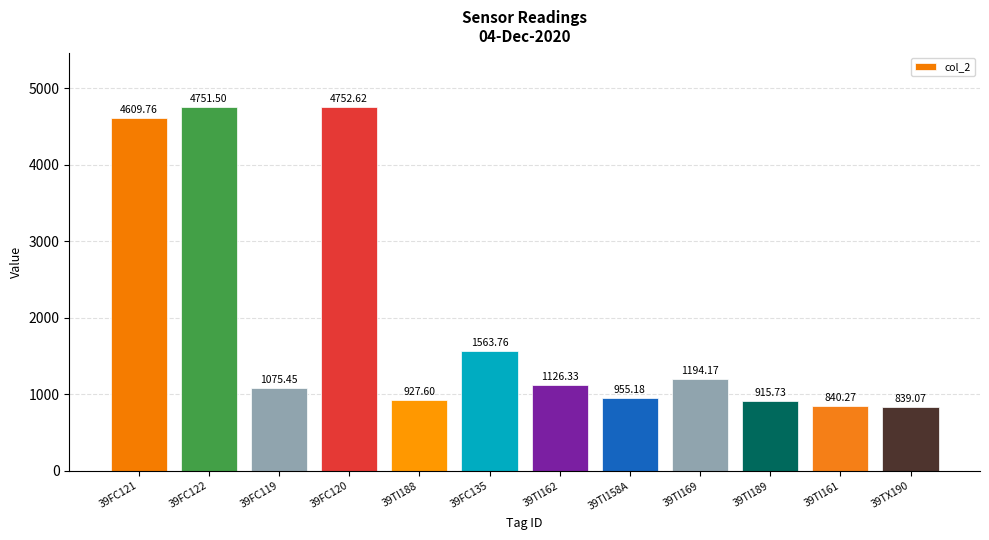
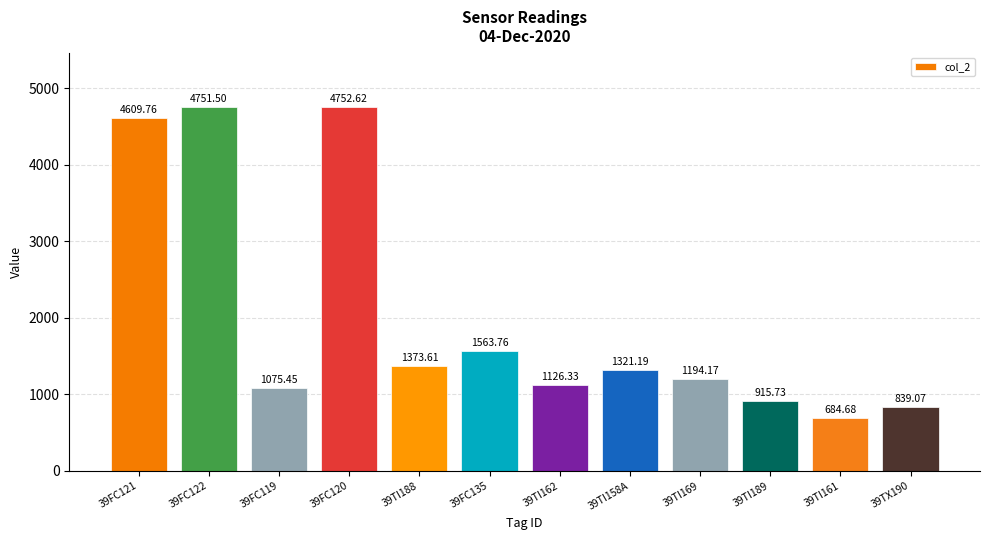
39TI188: 927.60 -> 1373.61
39TI158A: 955.18 -> 1321.19
39TI161: 840.27 -> 684.68
